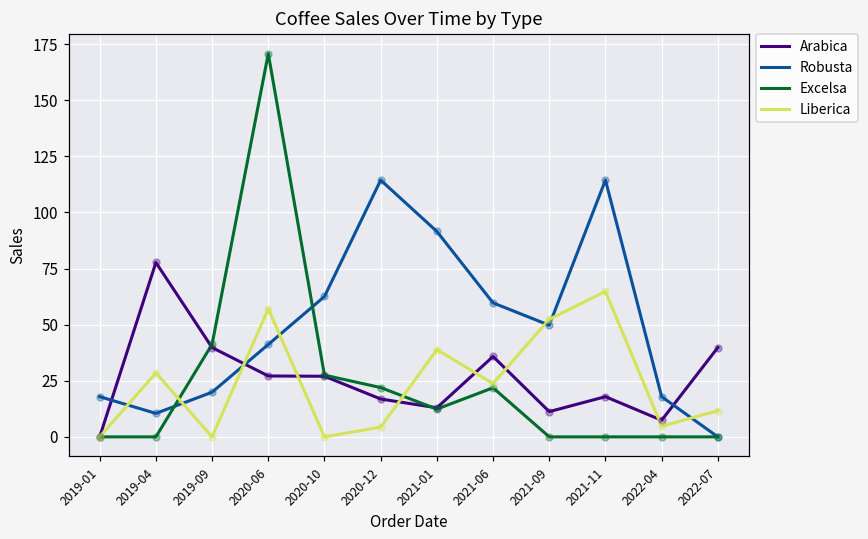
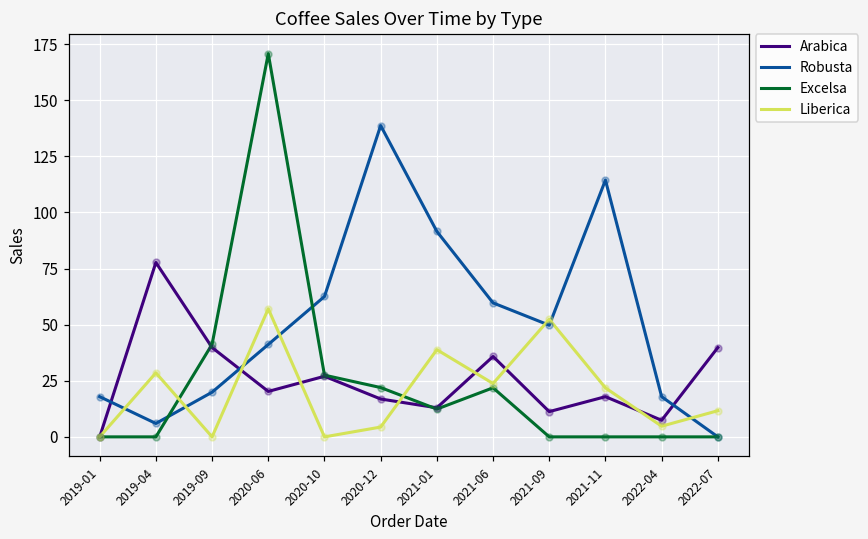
Robusta, 2019-04: 10 -> 6
Arabica, 2020-06: 27 -> 20
Robusta, 2020-12: 114 -> 139
Liberica, 2021-11: 65 -> 22
